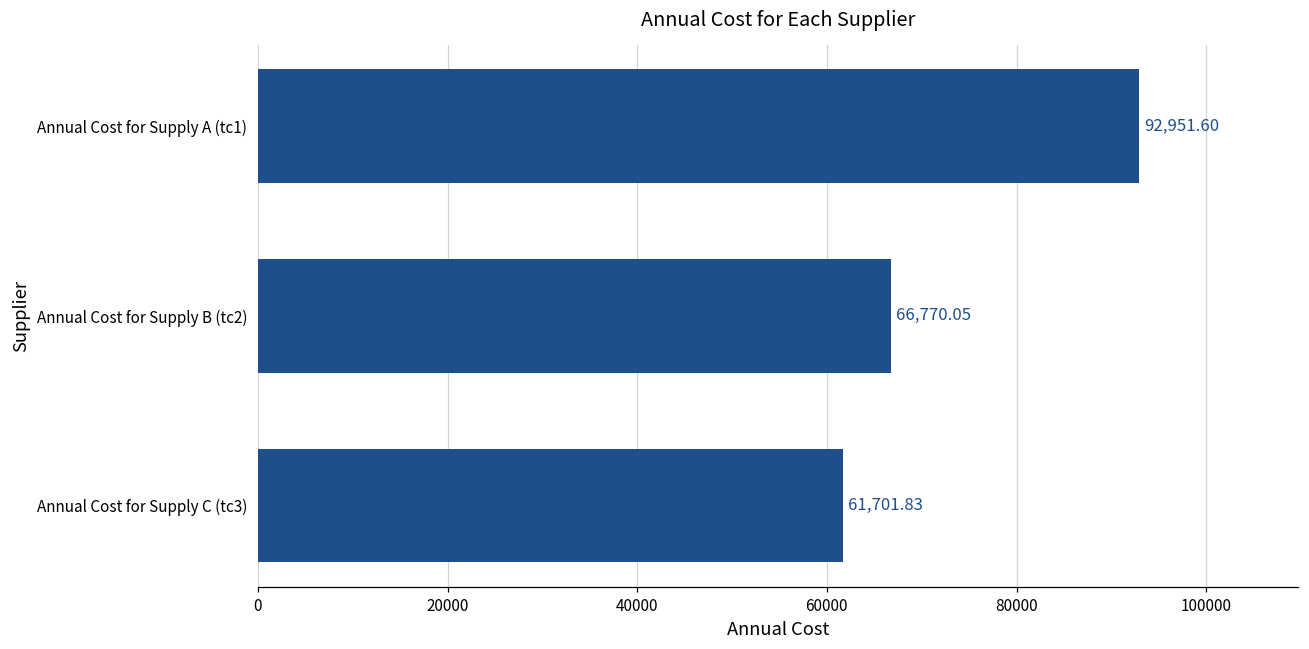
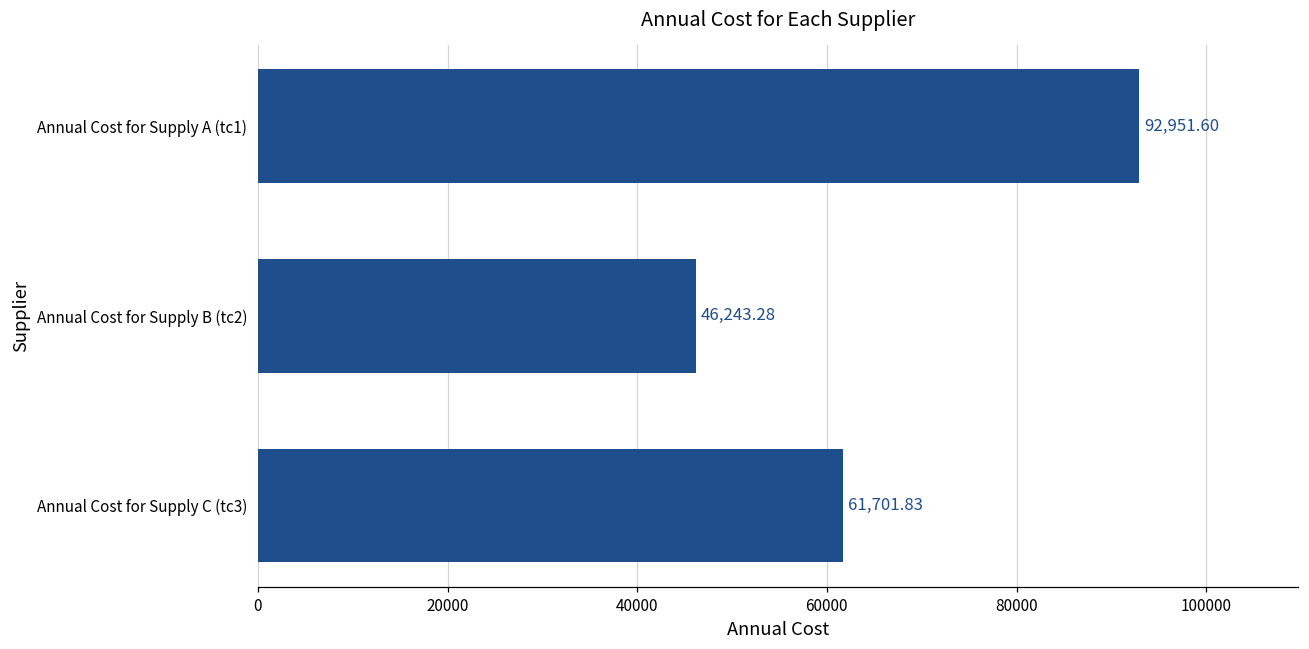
Annual Cost for Supply B (tc2): 66,770.05 -> 46,243.28
